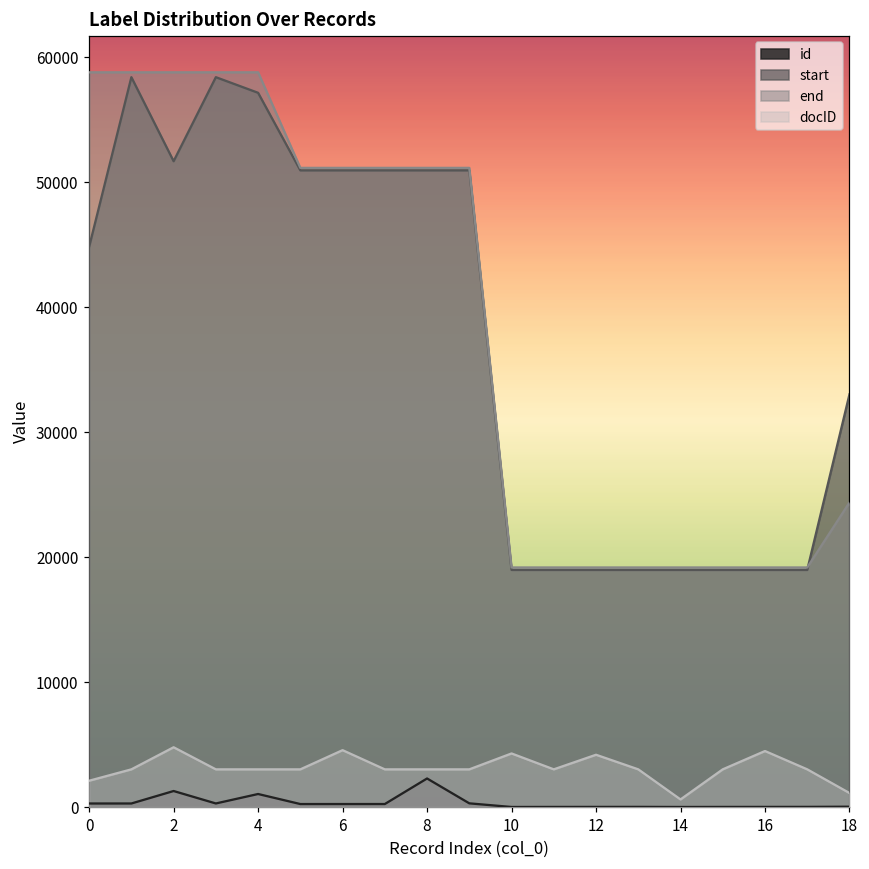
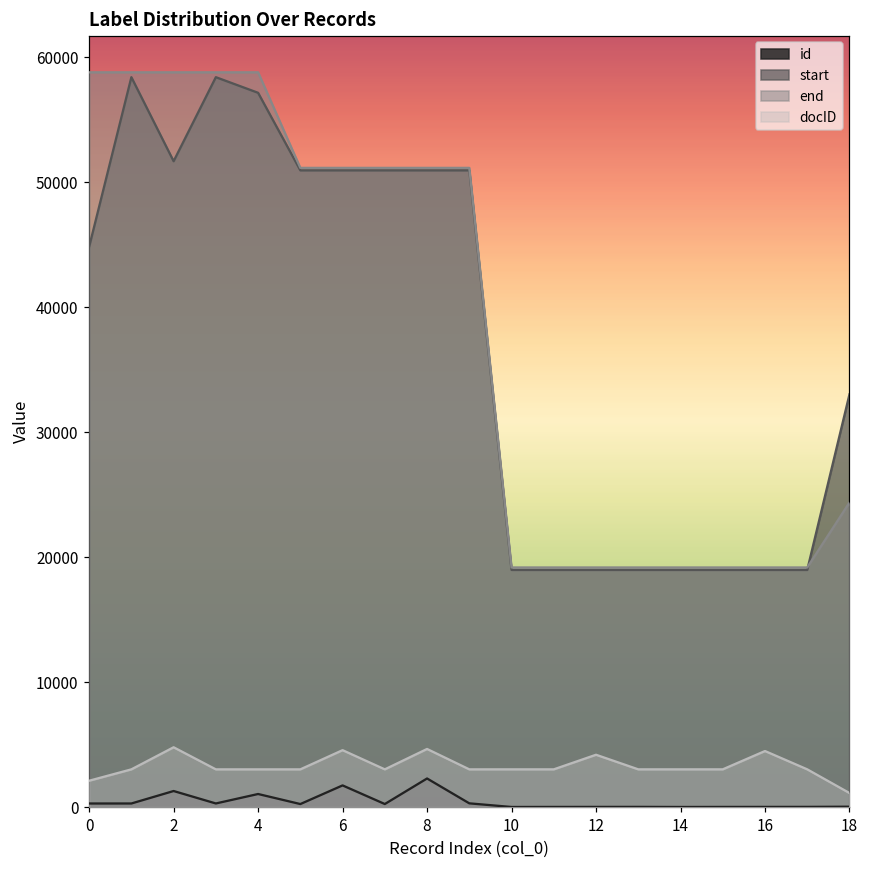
id, 6: 200 -> 1700
docID, 8: 3000 -> 4700
docID, 10: 4300 -> 3000
docID, 14: 600 -> 3000
